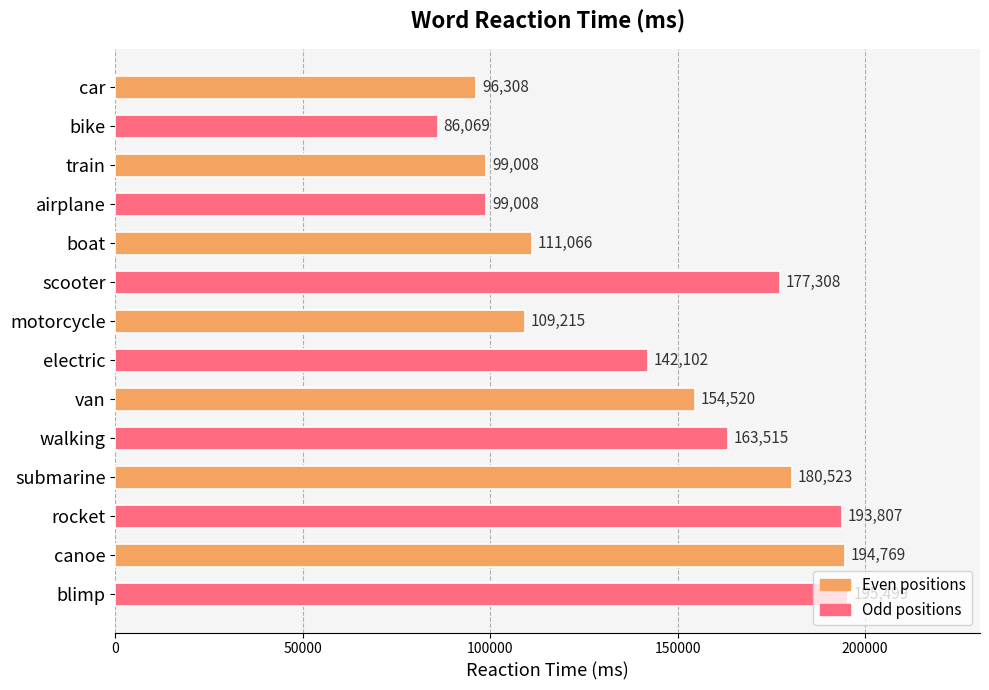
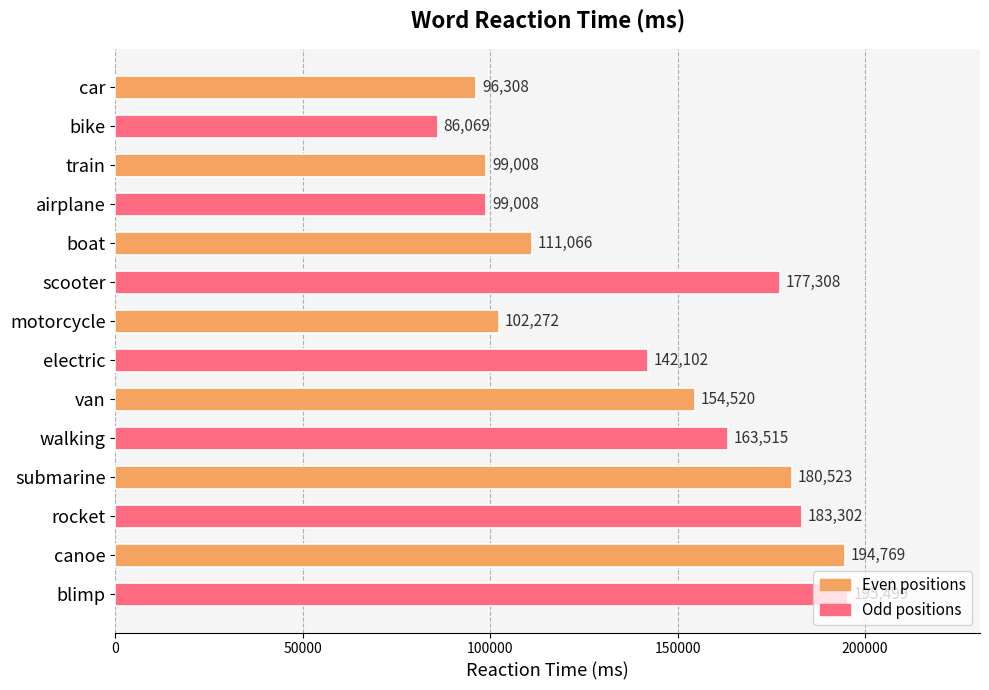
motorcycle: 109,215 -> 102,272
rocket: 193,807 -> 183,302
